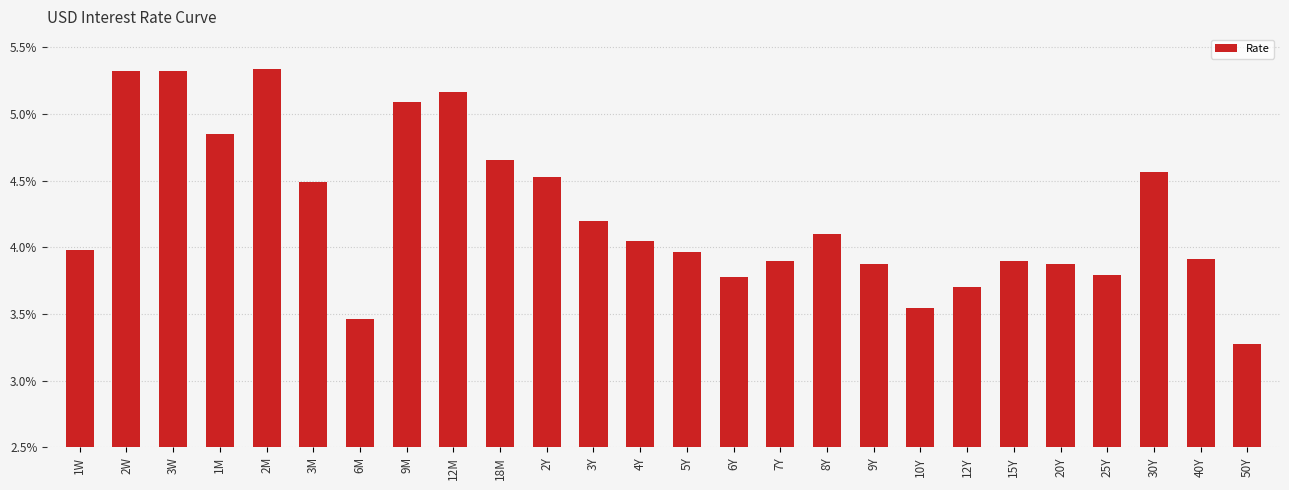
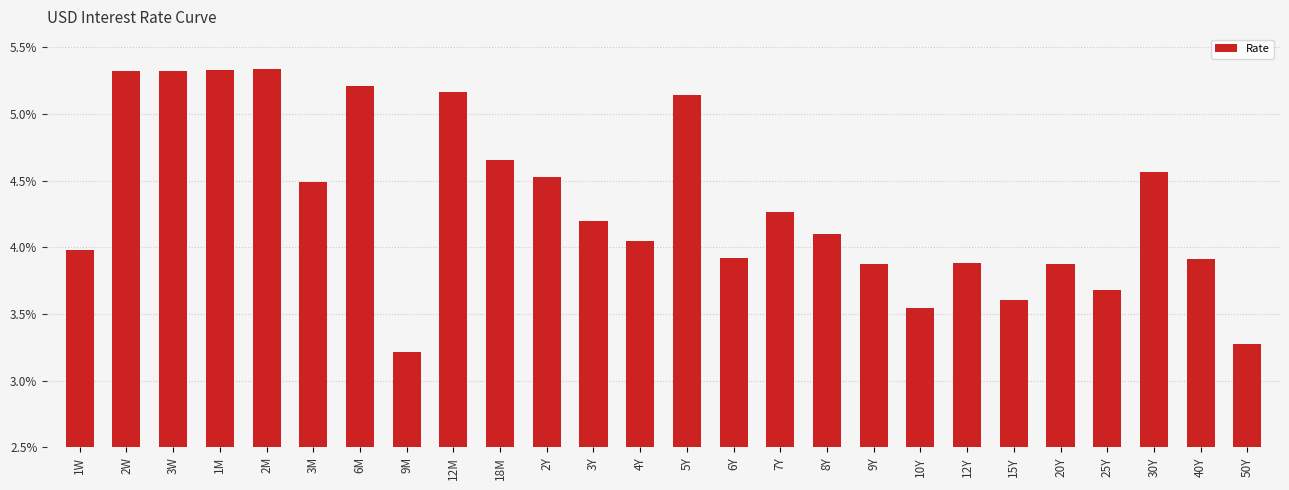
1M: 4.85% -> 5.33%
6M: 3.46% -> 5.21%
9M: 5.09% -> 3.21%
5Y: 3.97% -> 5.15%
6Y: 3.78% -> 3.92%
7Y: 3.90% -> 4.27%
12Y: 3.70% -> 3.89%
15Y: 3.90% -> 3.61%
25Y: 3.79% -> 3.68%
